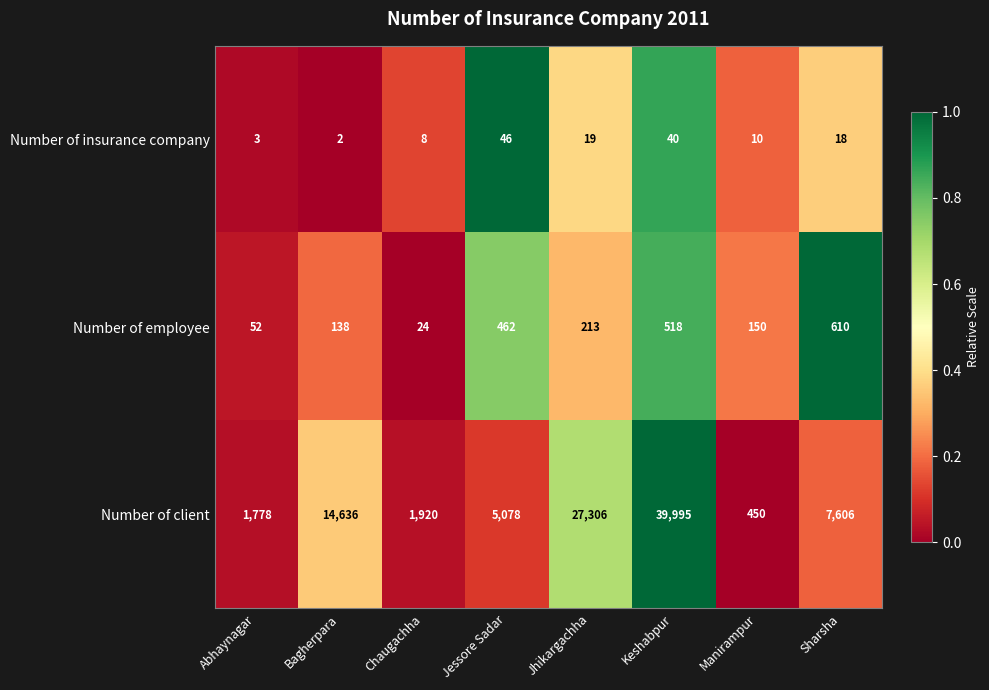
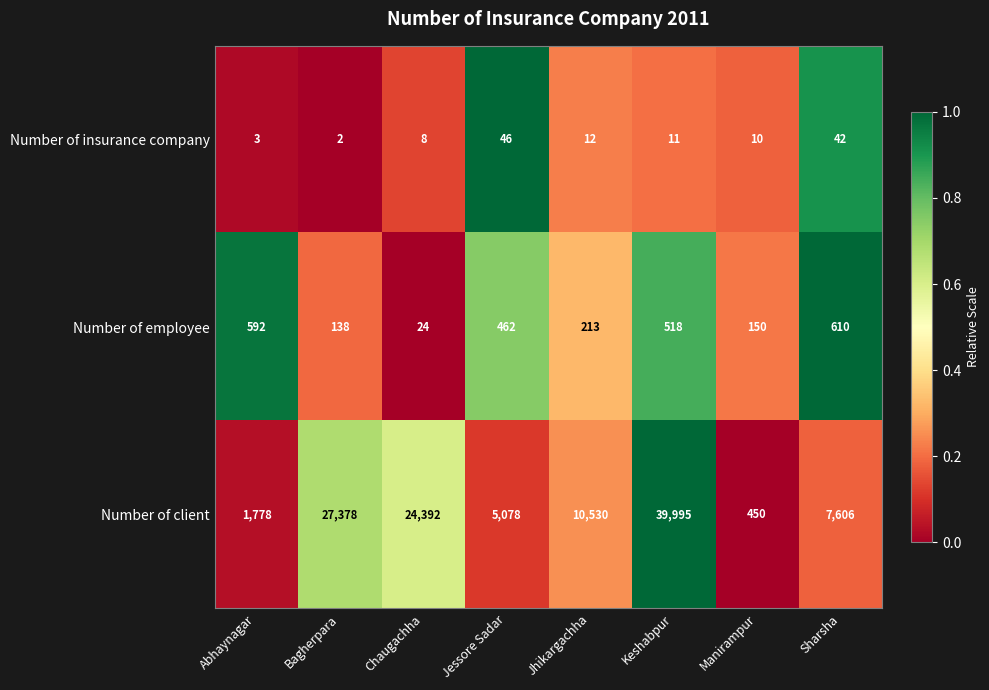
Number of insurance company, Jhikargachha: 19 -> 12
Number of insurance company, Keshabpur: 40 -> 11
Number of insurance company, Sharsha: 18 -> 42
Number of employee, Abhaynagar: 52 -> 592
Number of client, Bagherpara: 14,636 -> 27,378
Number of client, Chaugachha: 1,920 -> 24,392
Number of client, Jhikargachha: 27,306 -> 10,530
